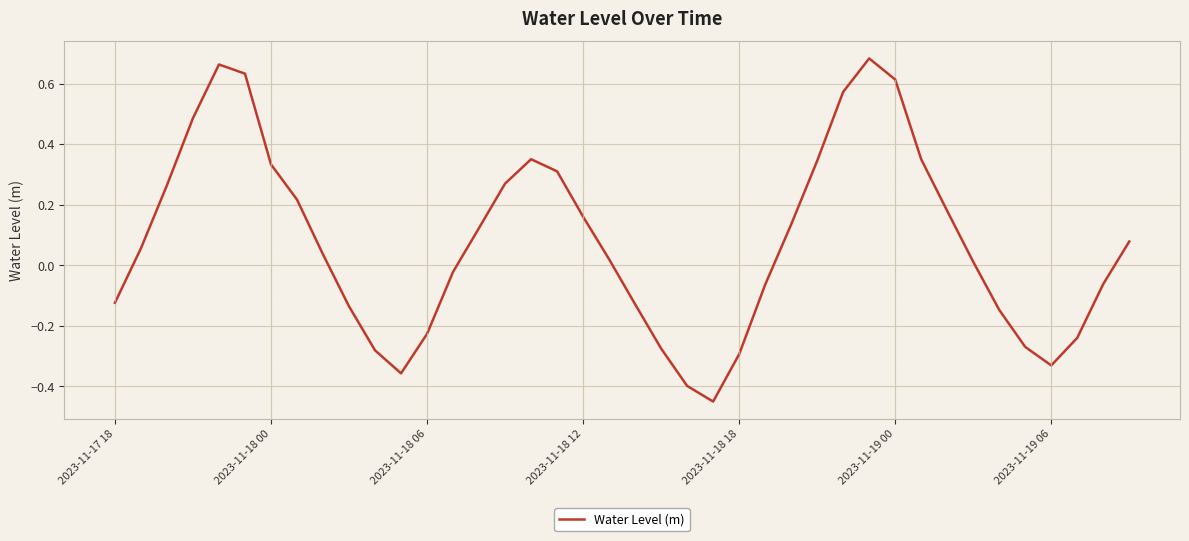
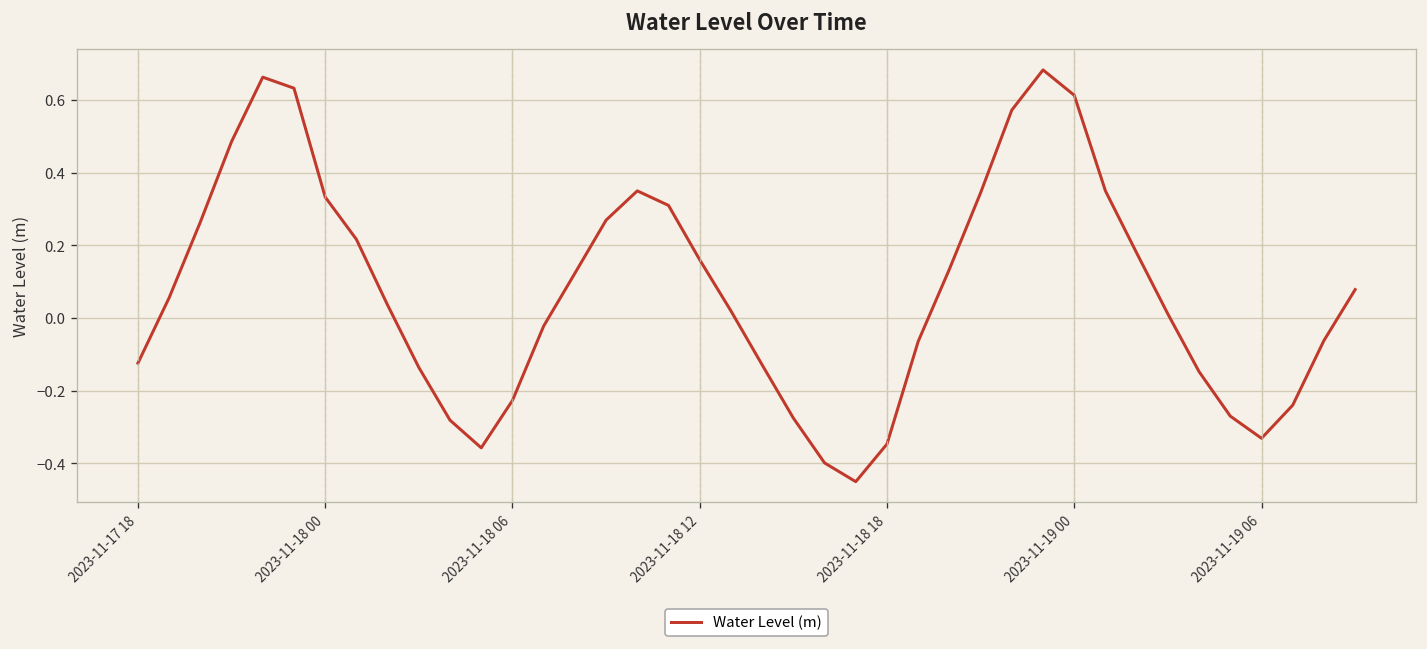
2023-11-18 18: -0.29 -> -0.35
